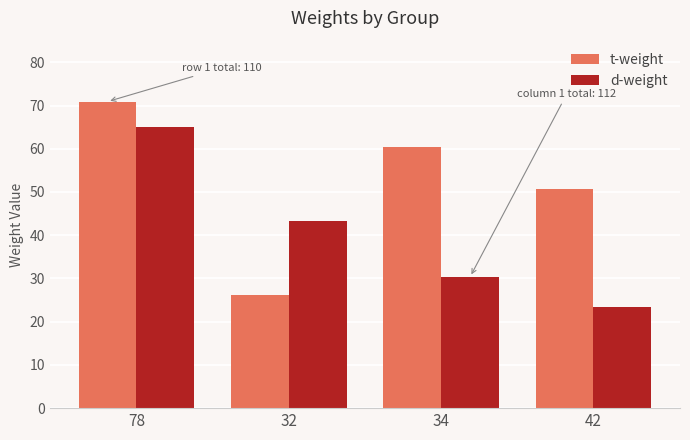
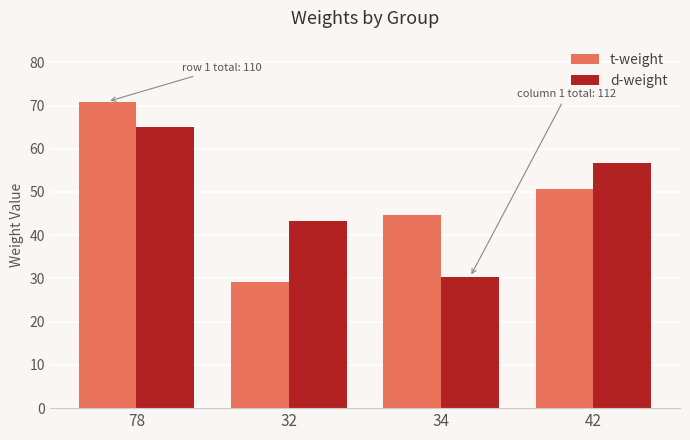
t-weight, 32: 26 -> 29
t-weight, 34: 60 -> 45
d-weight, 42: 23 -> 57
